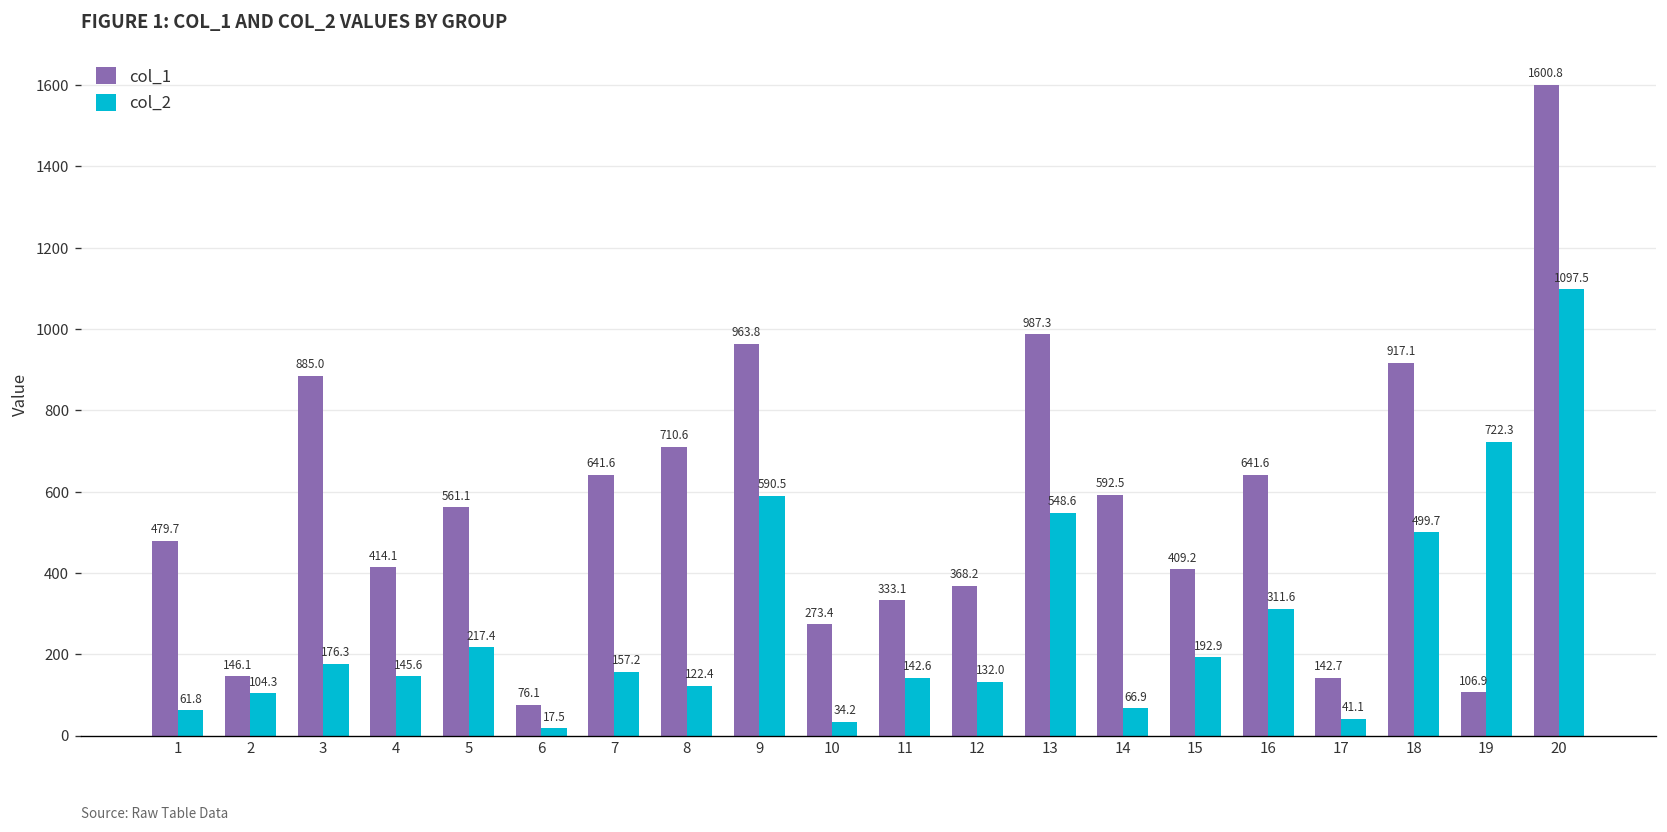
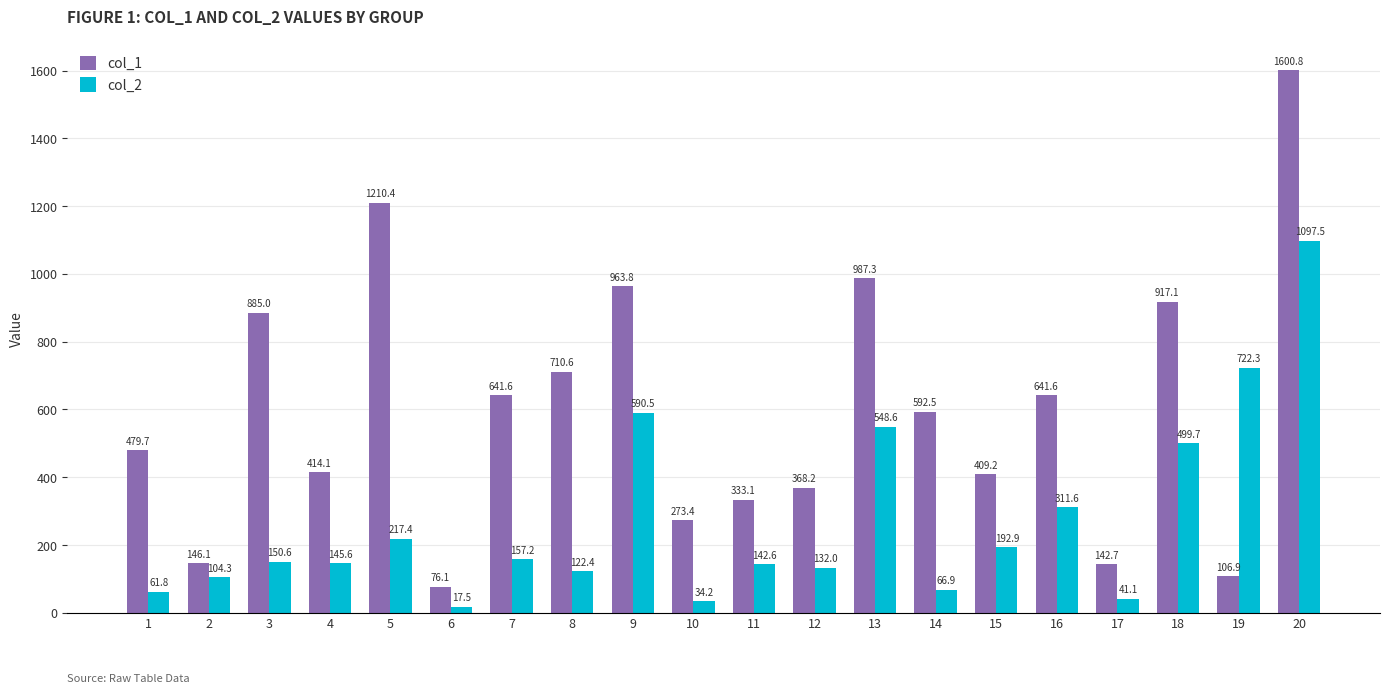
col_2, 3: 176.3 -> 150.6
col_1, 5: 561.1 -> 1210.4
